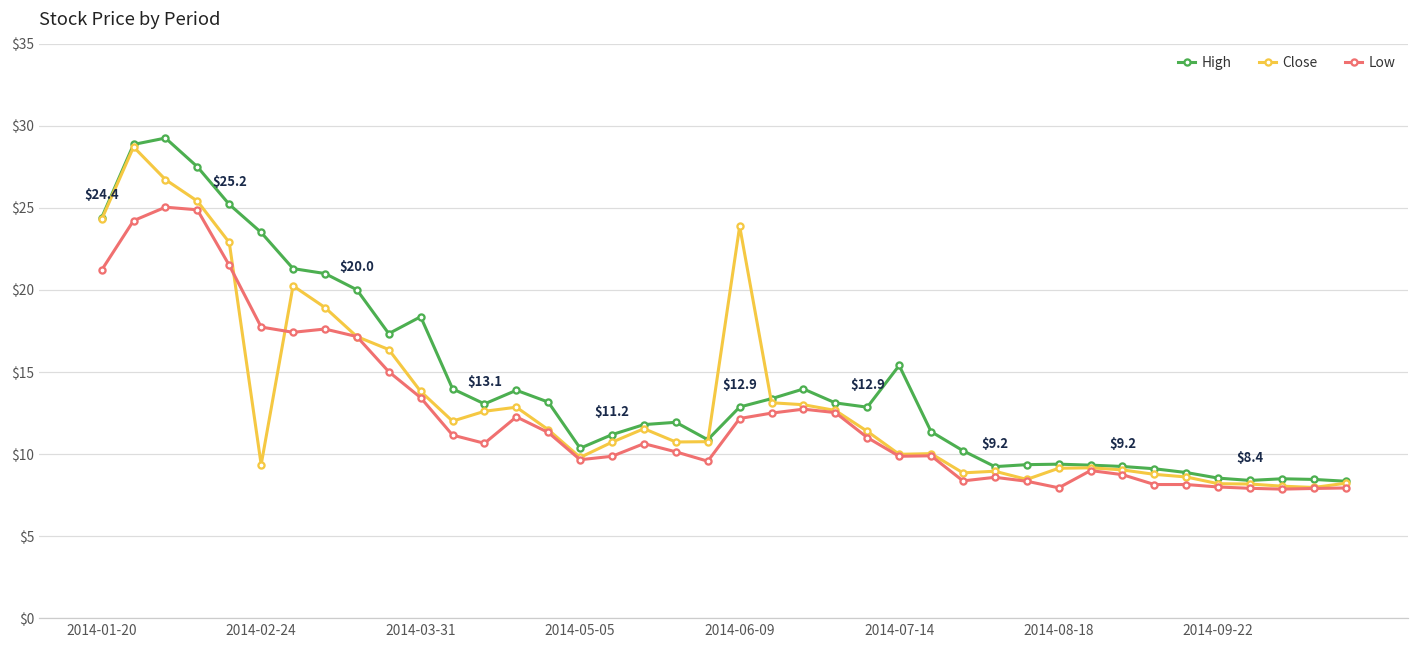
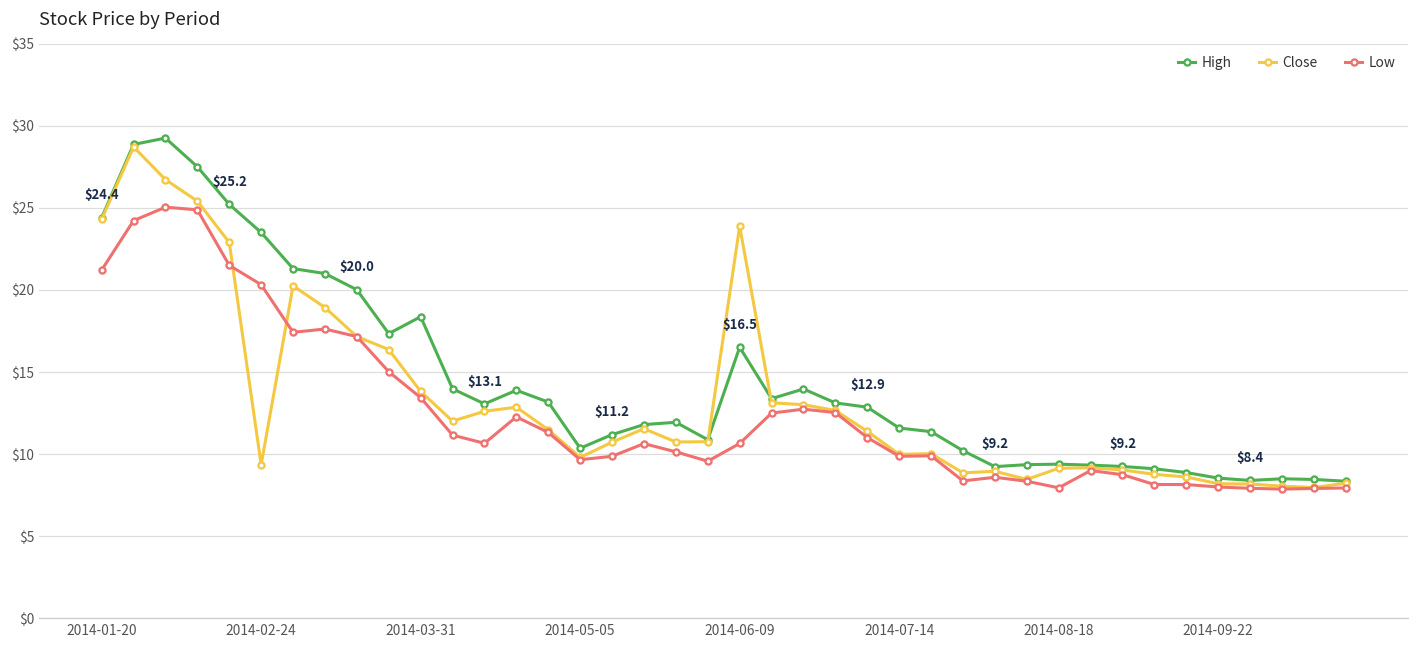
Low, 2014-02-24: $17.7 -> $20.3
High, 2014-06-09: $12.9 -> $16.5
Low, 2014-06-09: $12.2 -> $10.7
High, 2014-07-14: $15.4 -> $11.6
